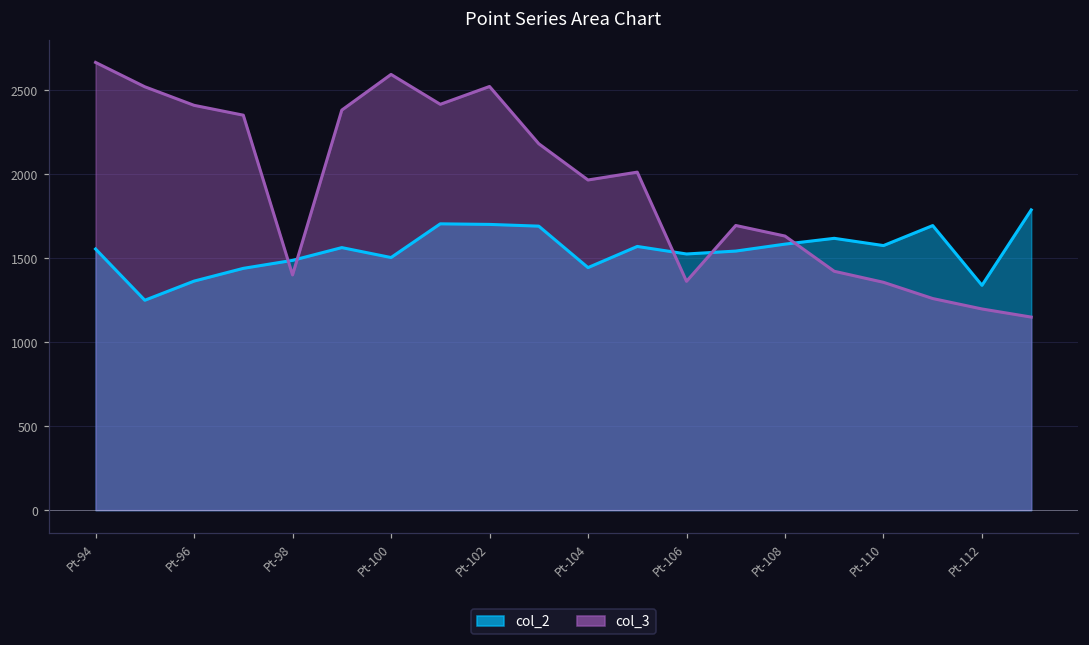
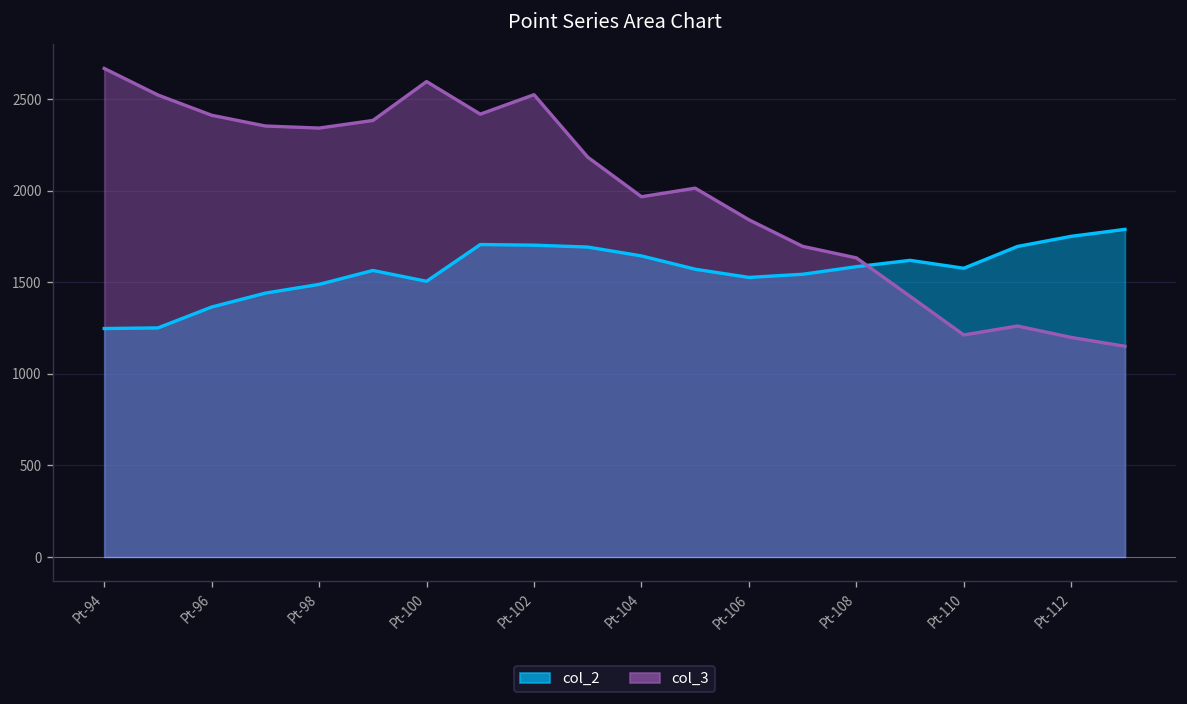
col_2, Pt-94: 1560 -> 1250
col_3, Pt-98: 1400 -> 2340
col_2, Pt-104: 1450 -> 1640
col_3, Pt-106: 1360 -> 1840
col_3, Pt-110: 1360 -> 1210
col_2, Pt-112: 1340 -> 1750
